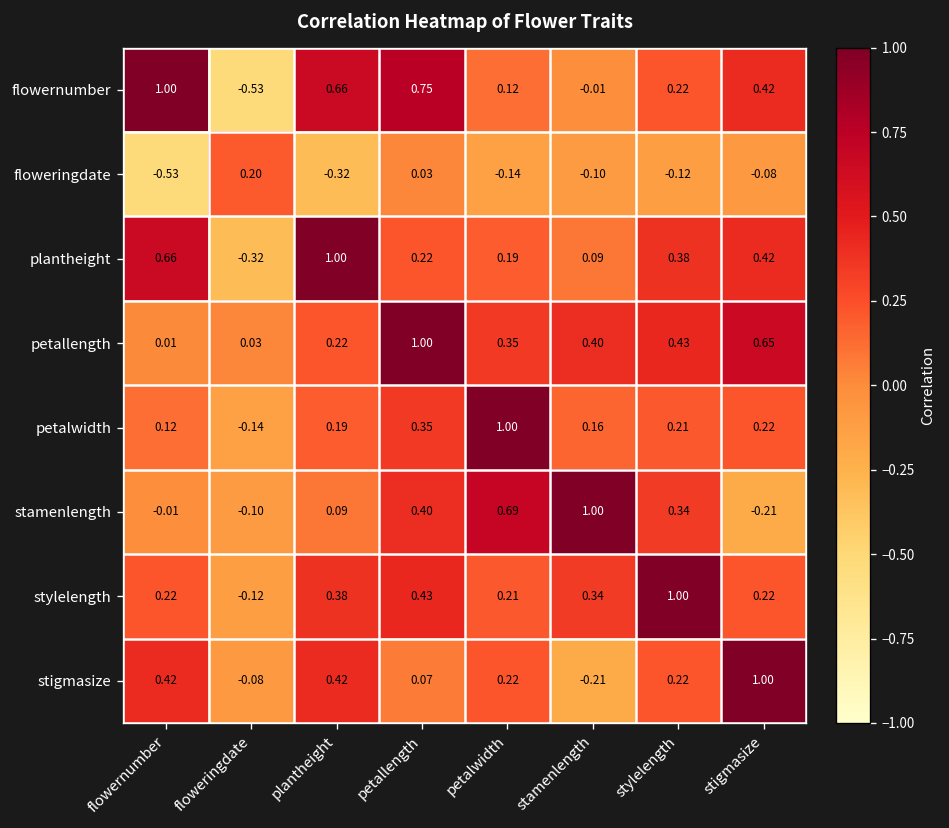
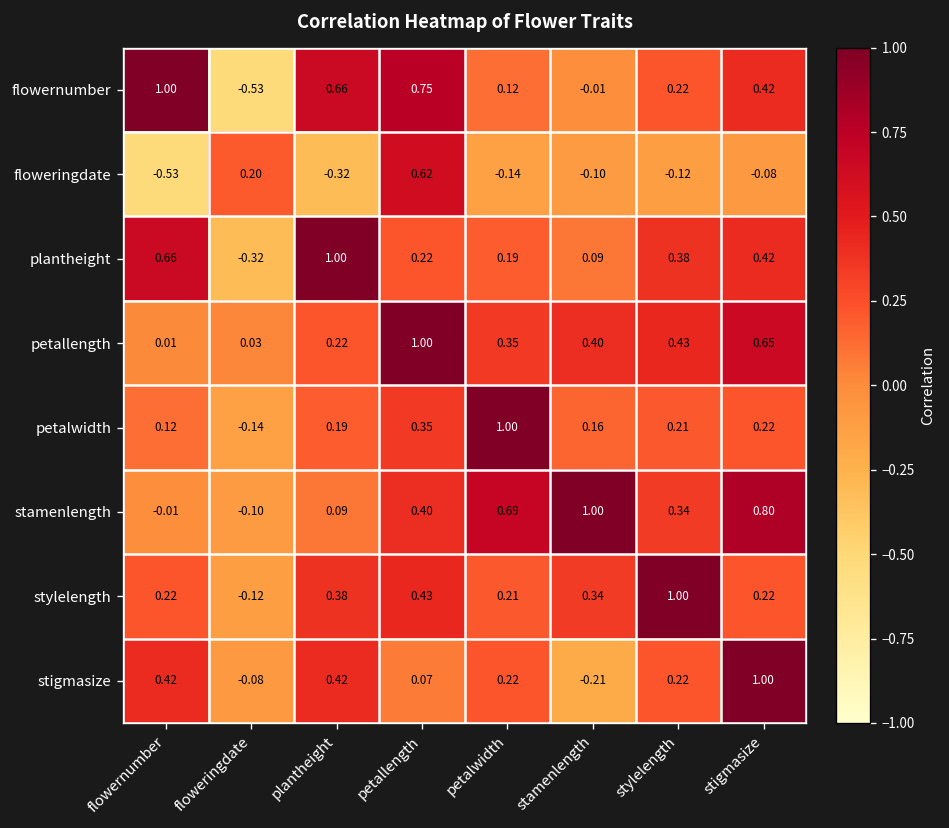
floweringdate, petallength: 0.03 -> 0.62
stamenlength, stigmasize: -0.21 -> 0.80
